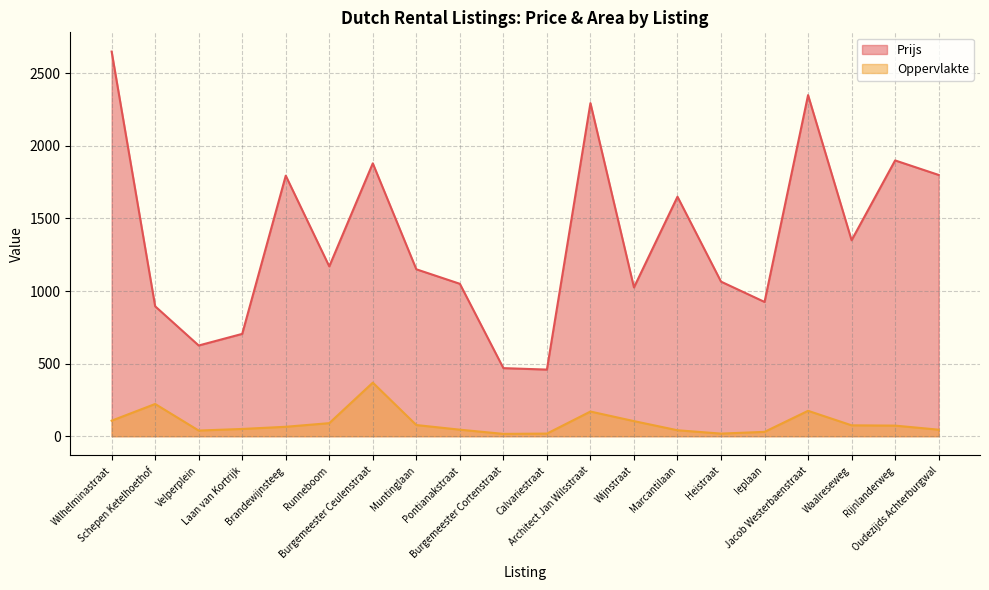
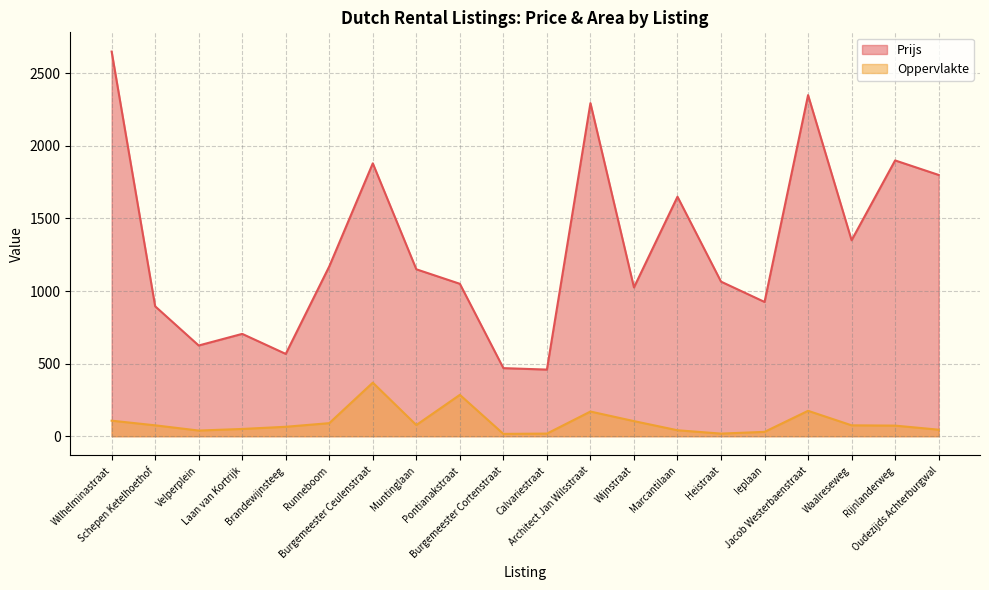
Oppervlakte, Schepen Ketelhoethof: 220 -> 80
Prijs, Brandewijnsteeg: 1800 -> 570
Oppervlakte, Pontianakstraat: 50 -> 290
